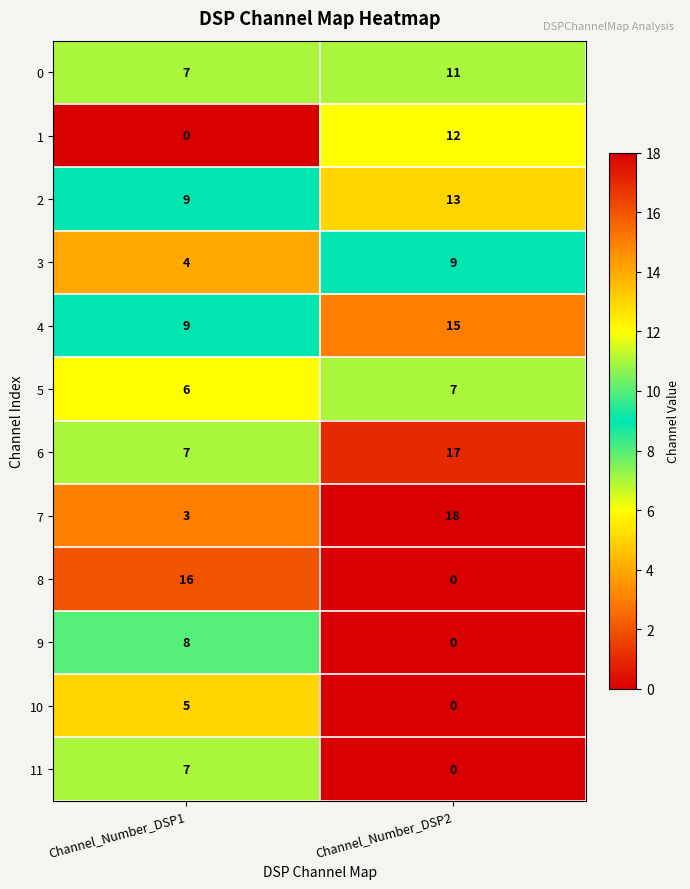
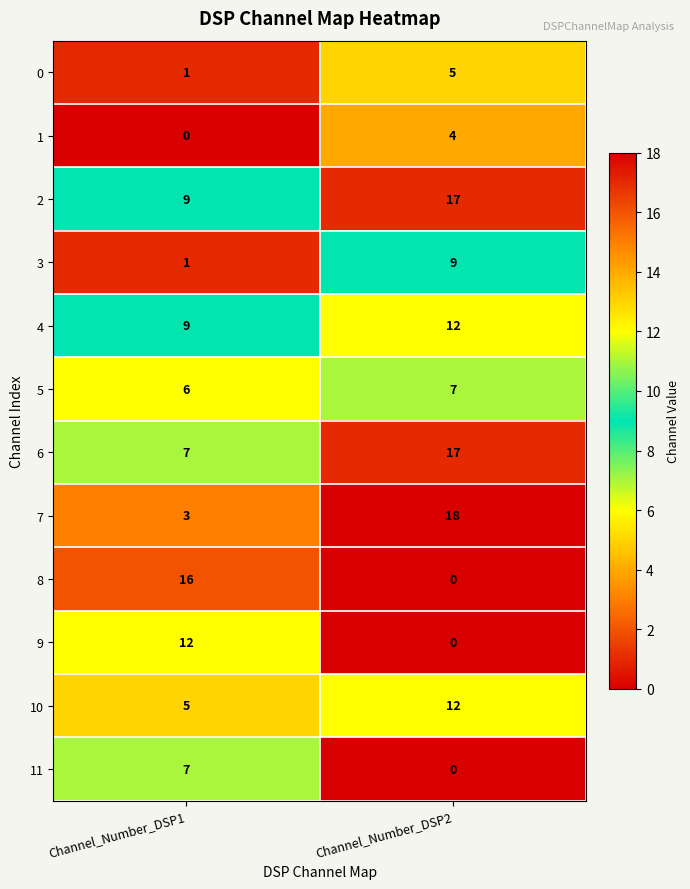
0, Channel_Number_DSP1: 7 -> 1
0, Channel_Number_DSP2: 11 -> 5
1, Channel_Number_DSP2: 12 -> 4
2, Channel_Number_DSP2: 13 -> 17
3, Channel_Number_DSP1: 4 -> 1
4, Channel_Number_DSP2: 15 -> 12
9, Channel_Number_DSP1: 8 -> 12
10, Channel_Number_DSP2: 0 -> 12
